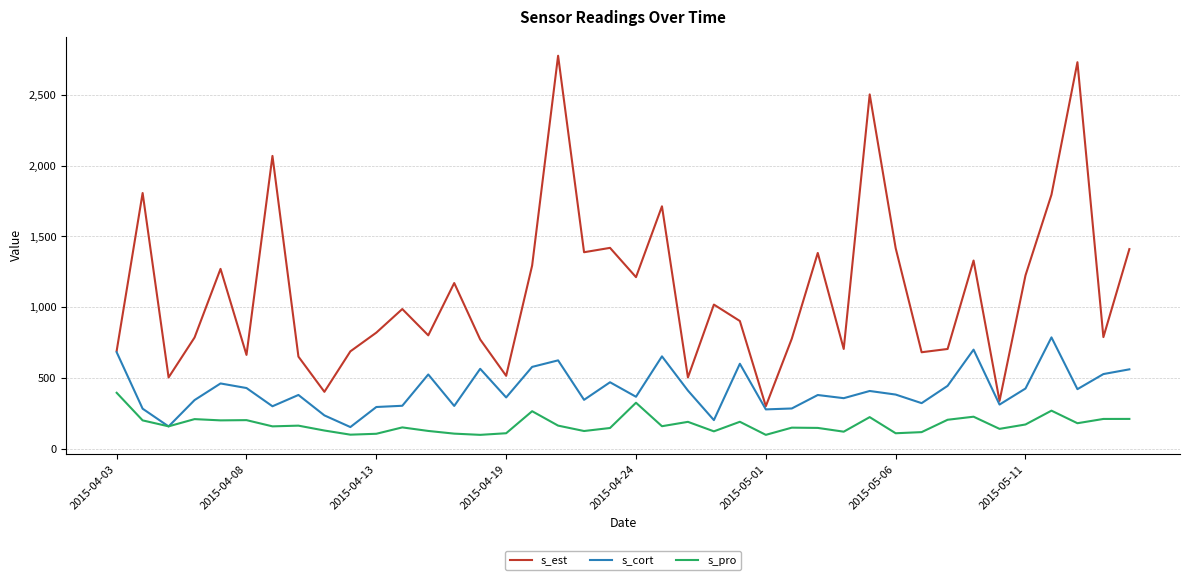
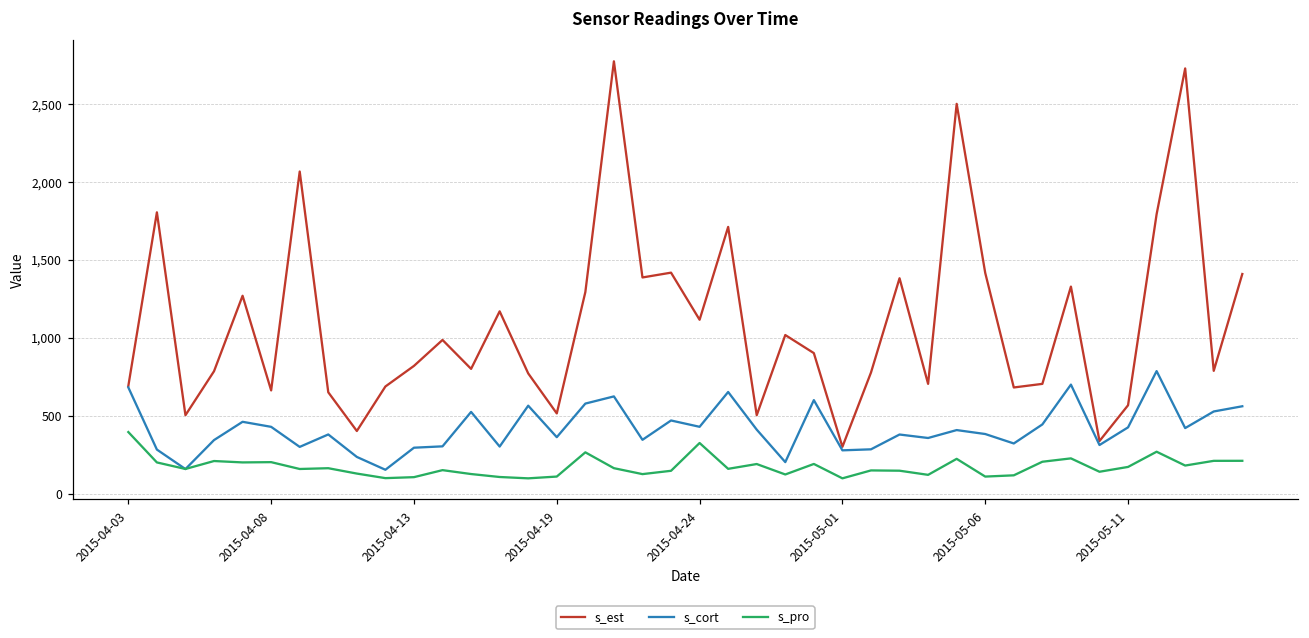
s_est, 2015-04-24: 1,210 -> 1,120
s_cort, 2015-04-24: 370 -> 430
s_est, 2015-05-11: 1,220 -> 570
